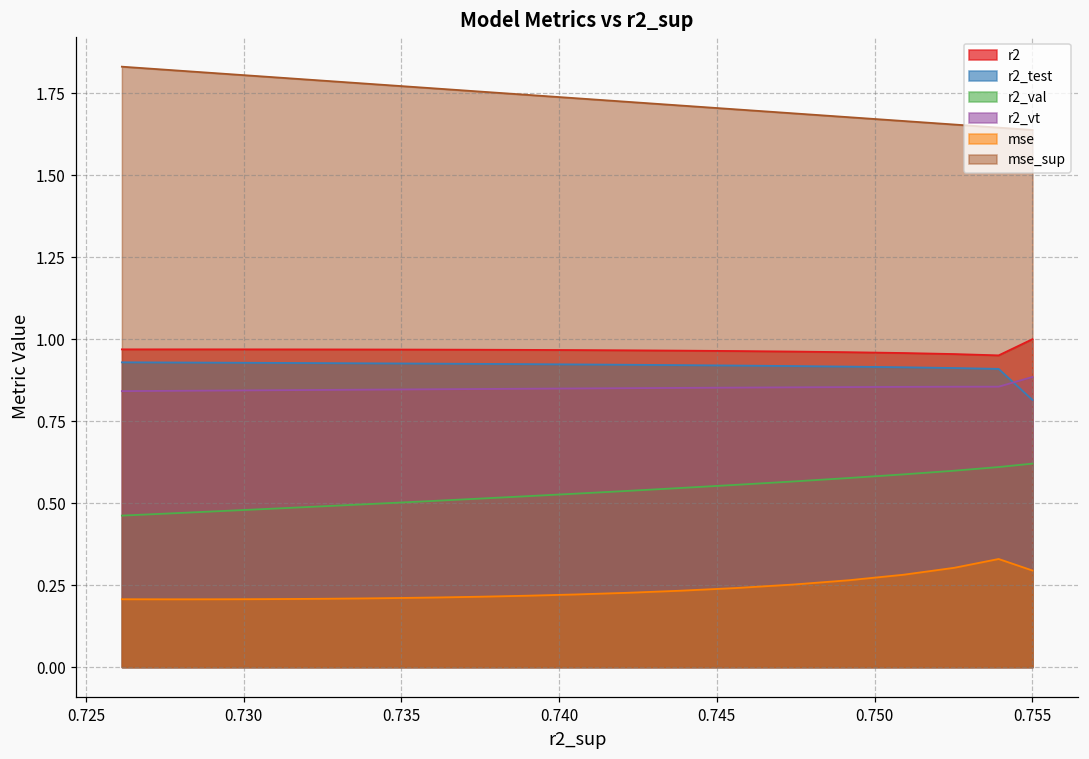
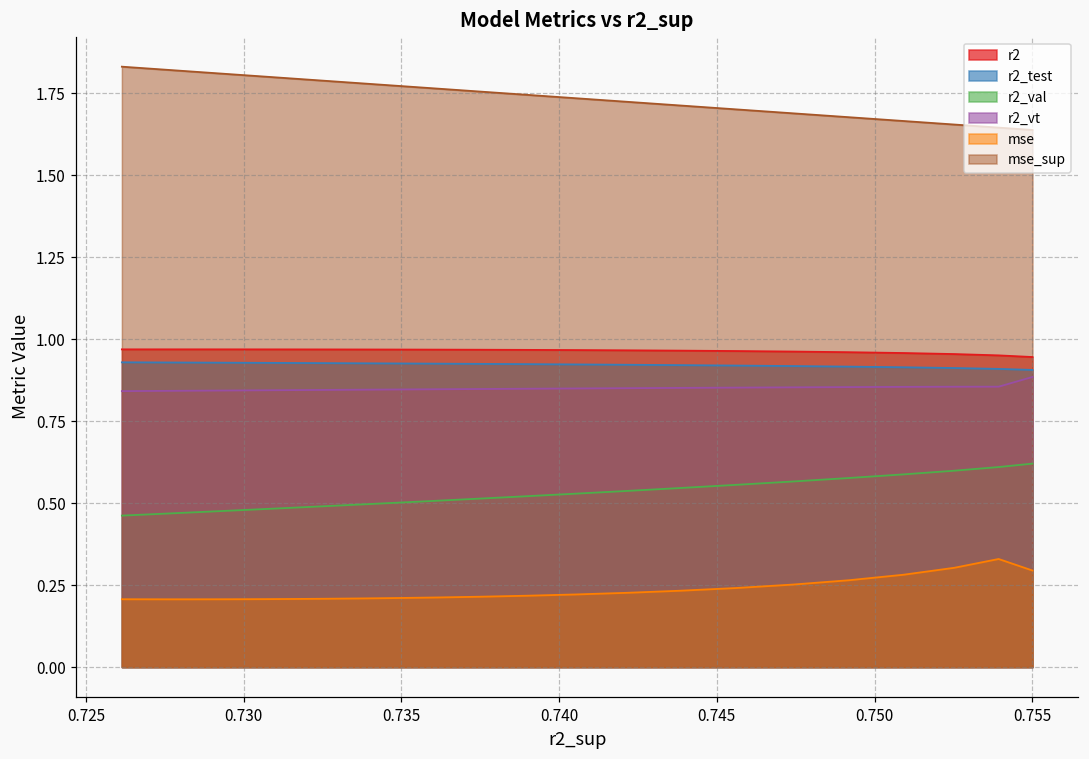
r2, 0.755: 1.00 -> 0.95
r2_test, 0.755: 0.81 -> 0.91
